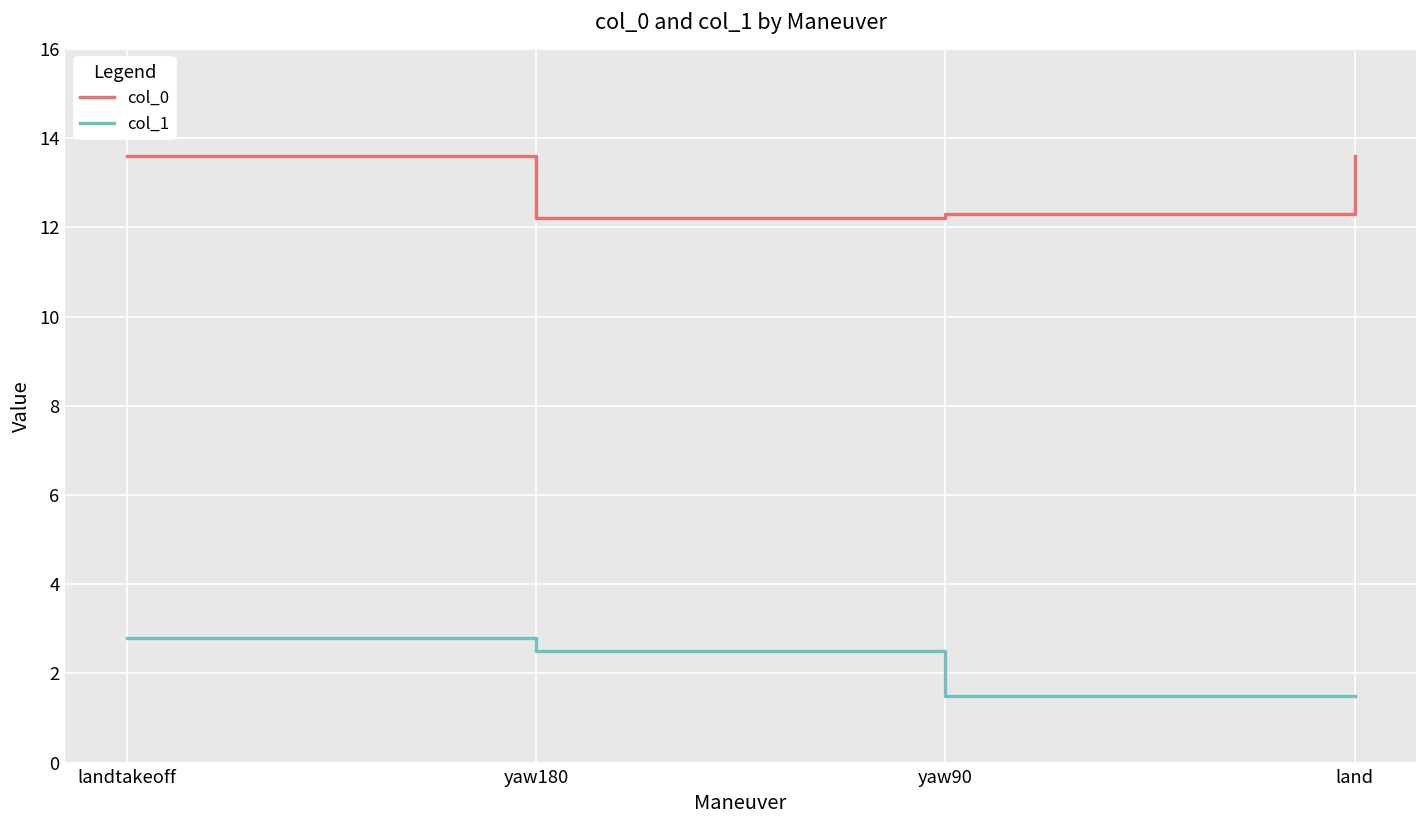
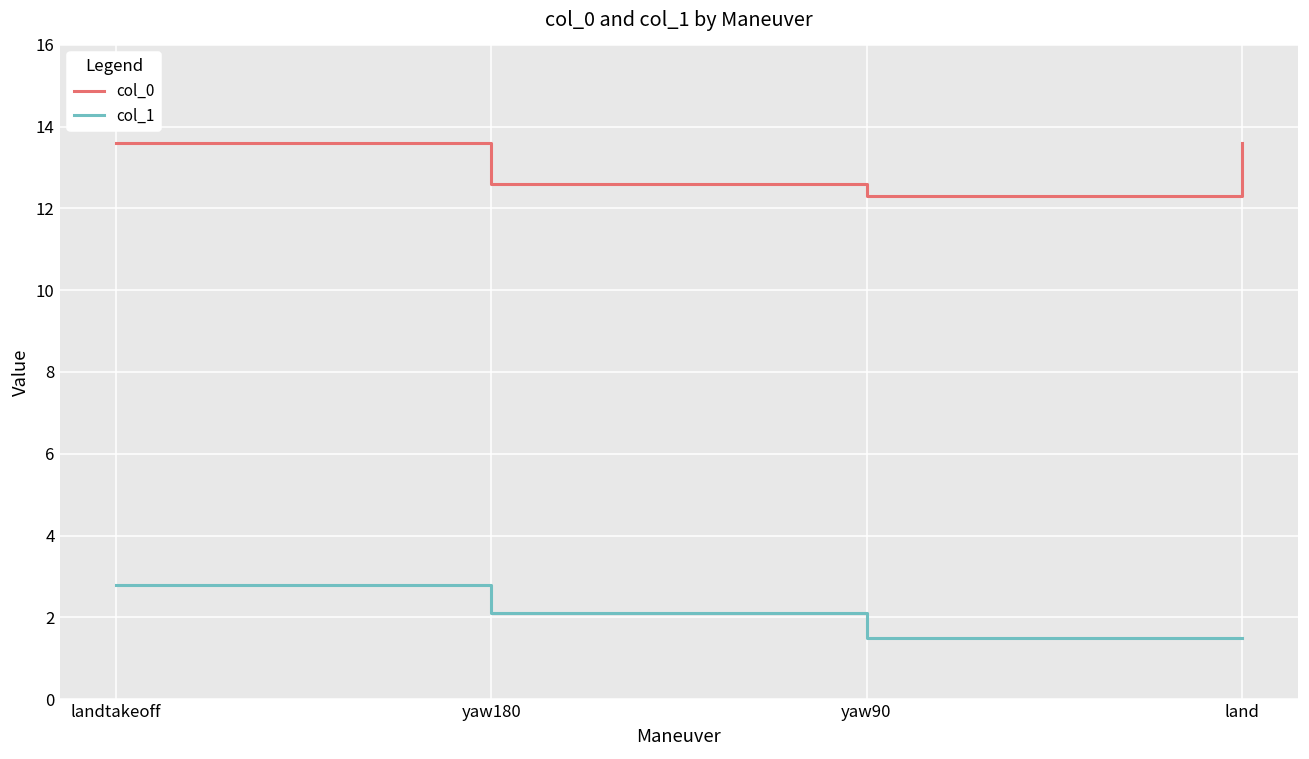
col_0, yaw180: 12.2 -> 12.6
col_1, yaw180: 2.5 -> 2.1
